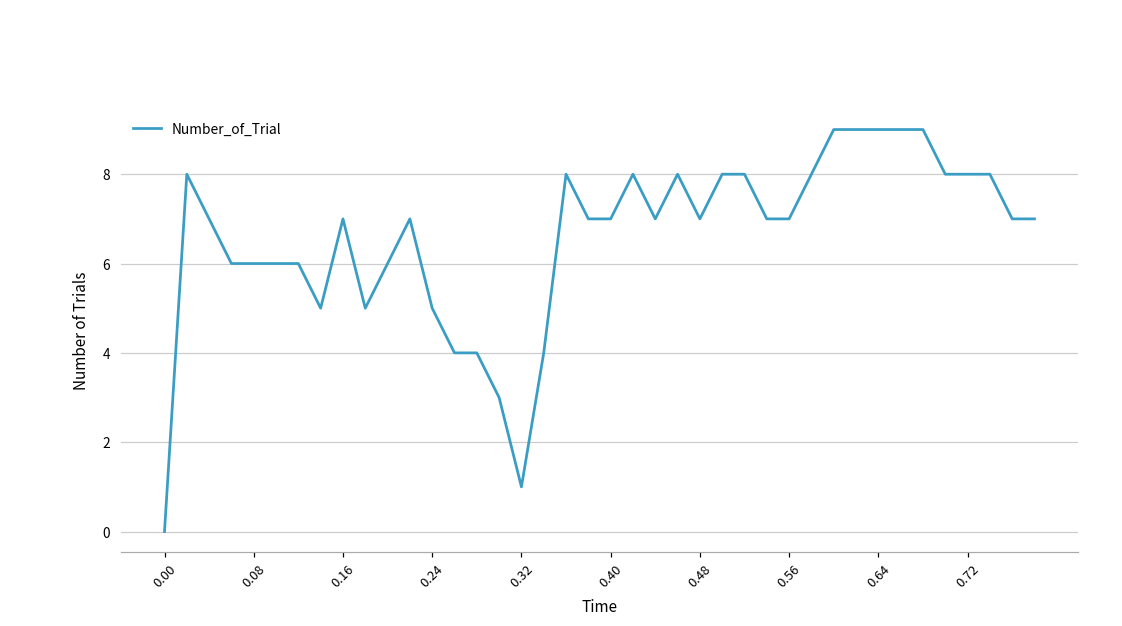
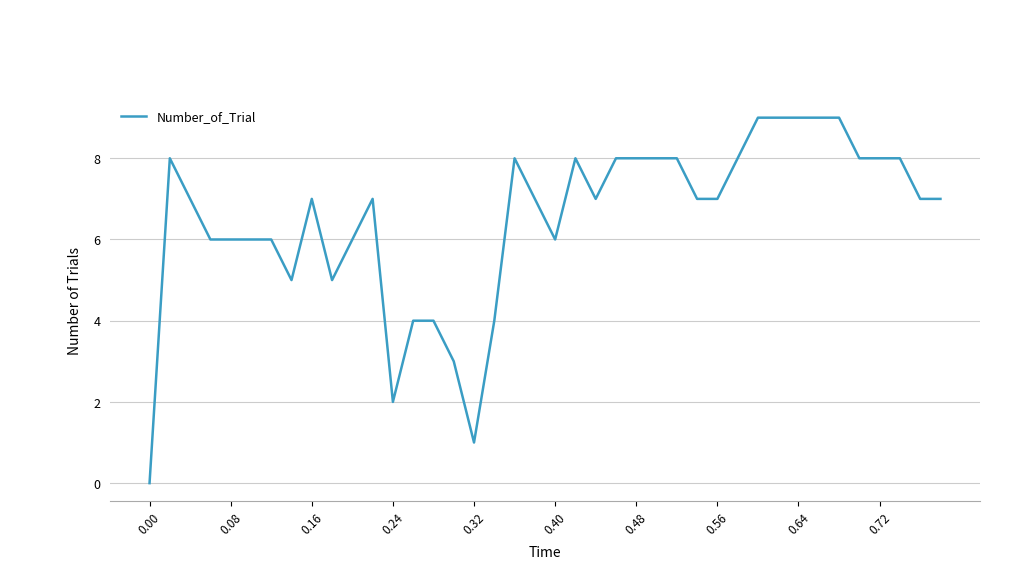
0.24: 5 -> 2
0.40: 7 -> 6
0.48: 7 -> 8
